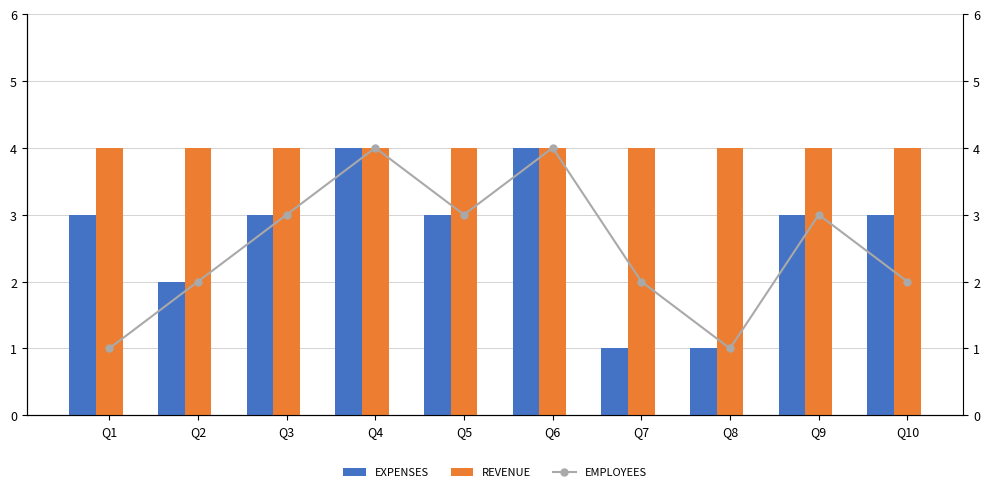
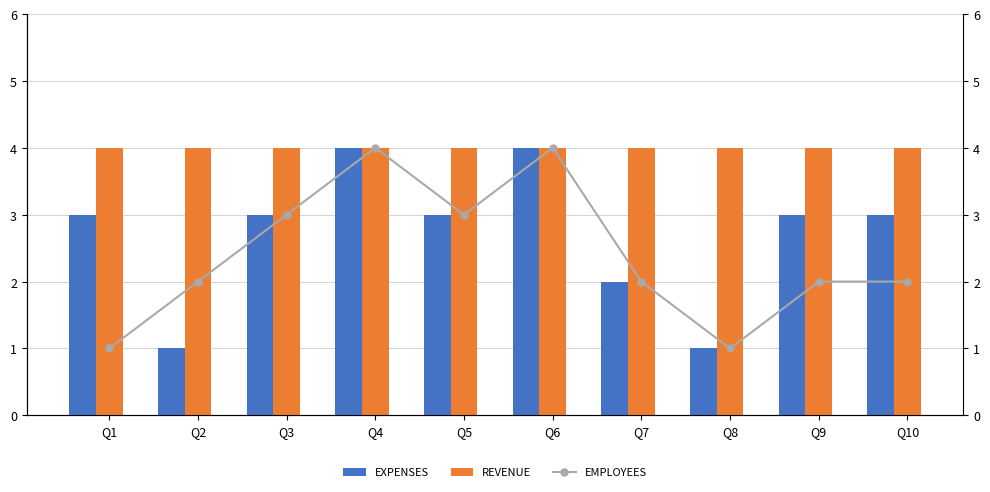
EXPENSES, Q2: 2 -> 1
EXPENSES, Q7: 1 -> 2
EMPLOYEES, Q9: 3 -> 2
